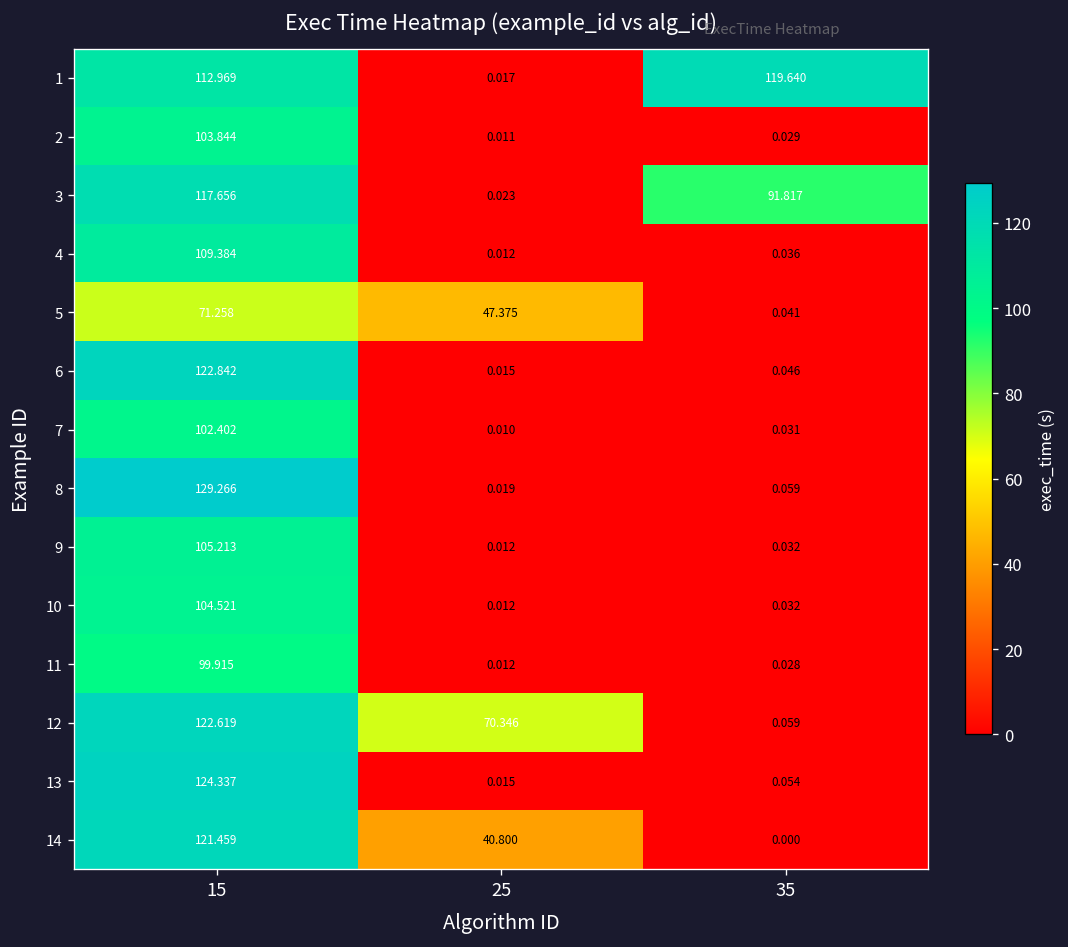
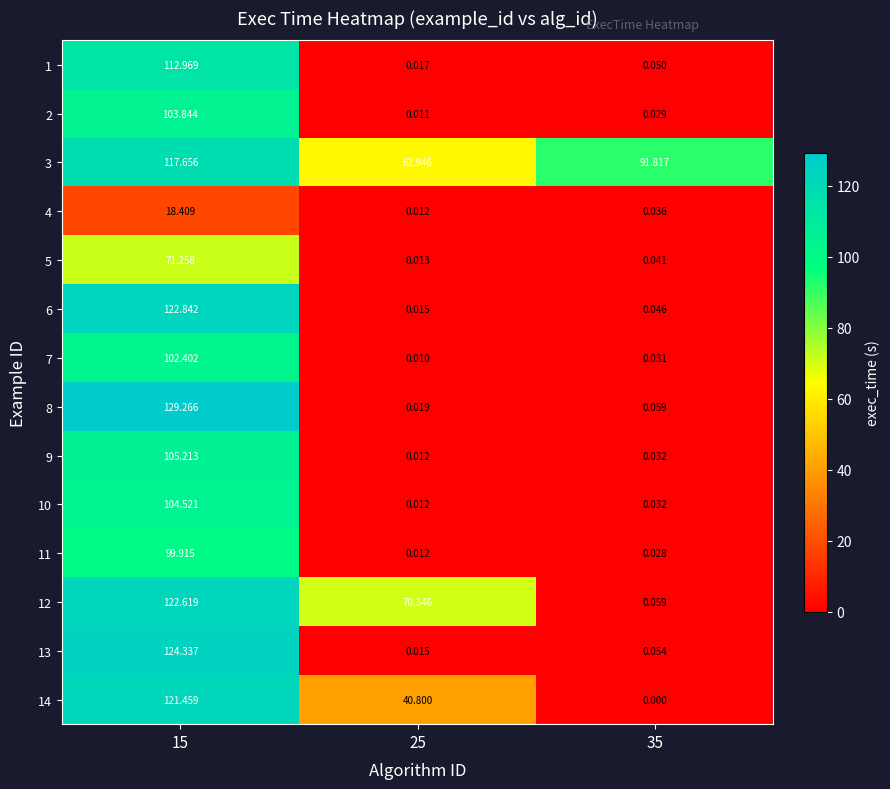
1, 35: 119.640 -> 0.050
3, 25: 0.023 -> 62.946
4, 15: 109.384 -> 18.409
5, 25: 47.375 -> 0.013
